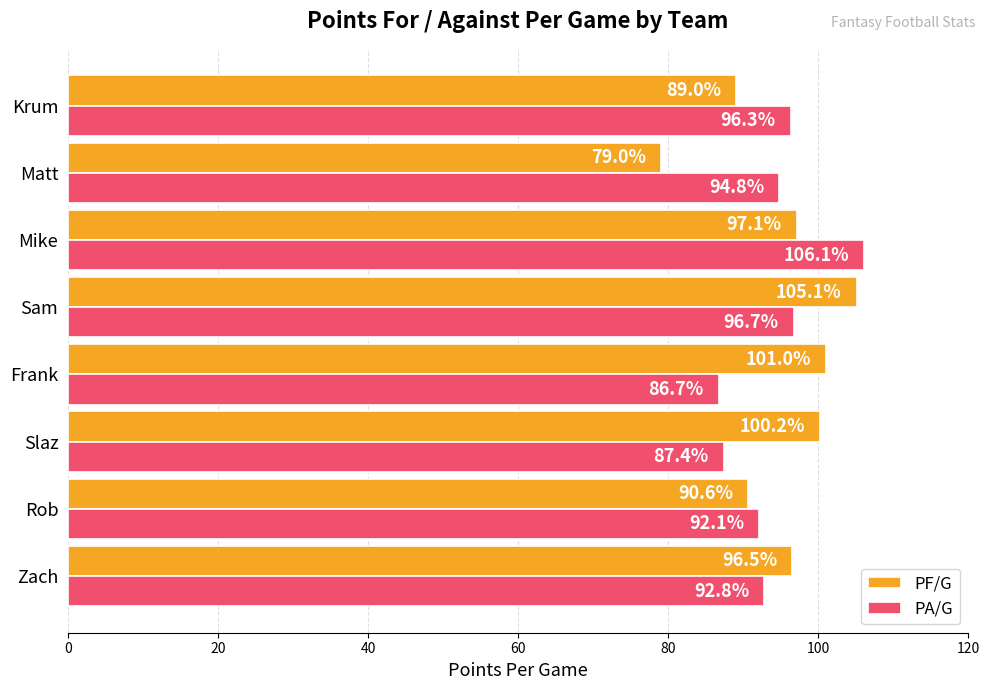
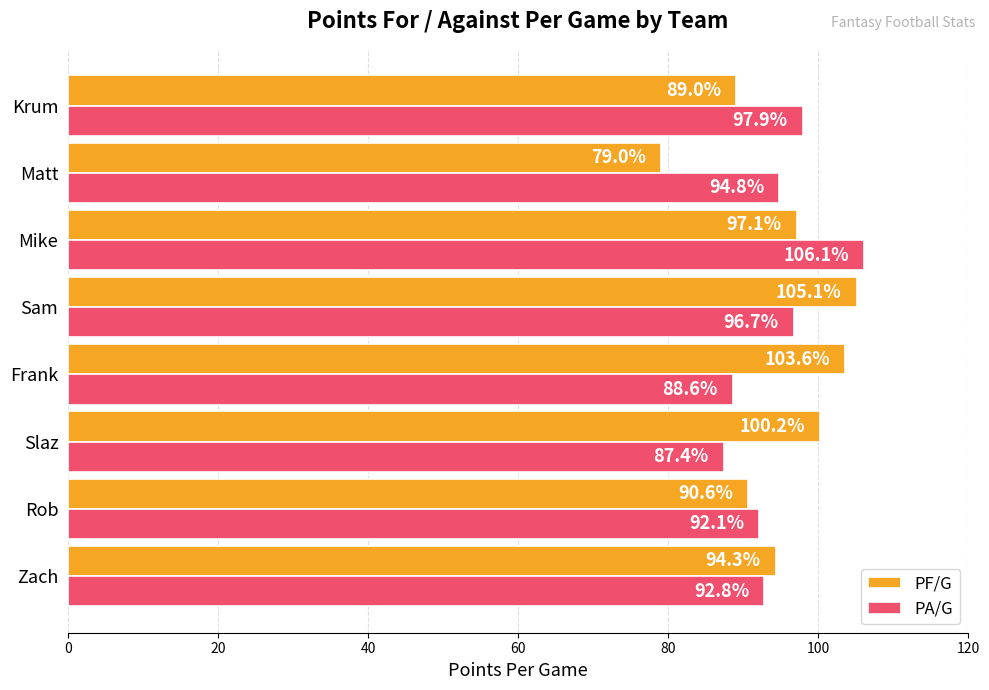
PA/G, Krum: 96.3% -> 97.9%
PF/G, Frank: 101.0% -> 103.6%
PA/G, Frank: 86.7% -> 88.6%
PF/G, Zach: 96.5% -> 94.3%
